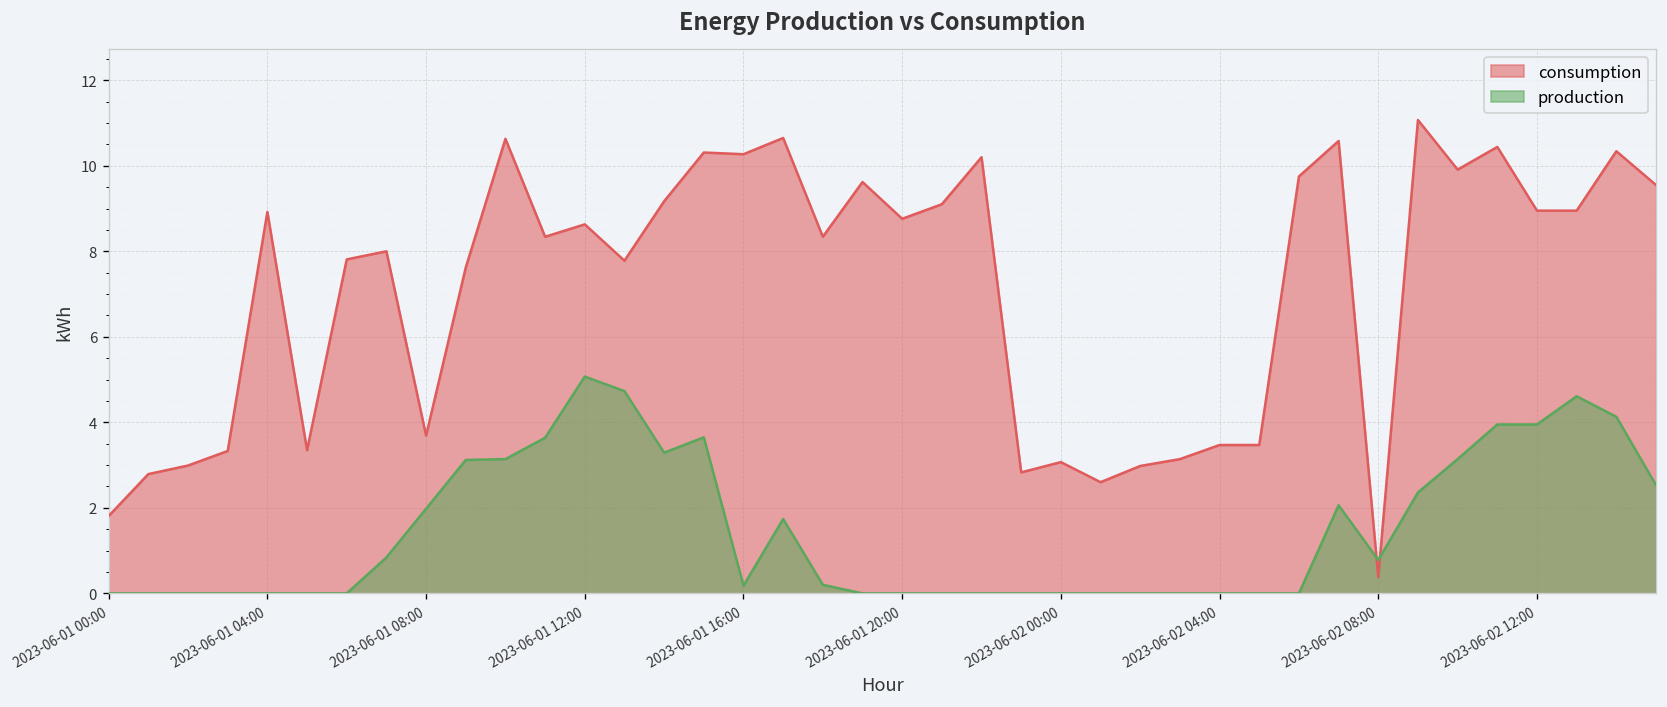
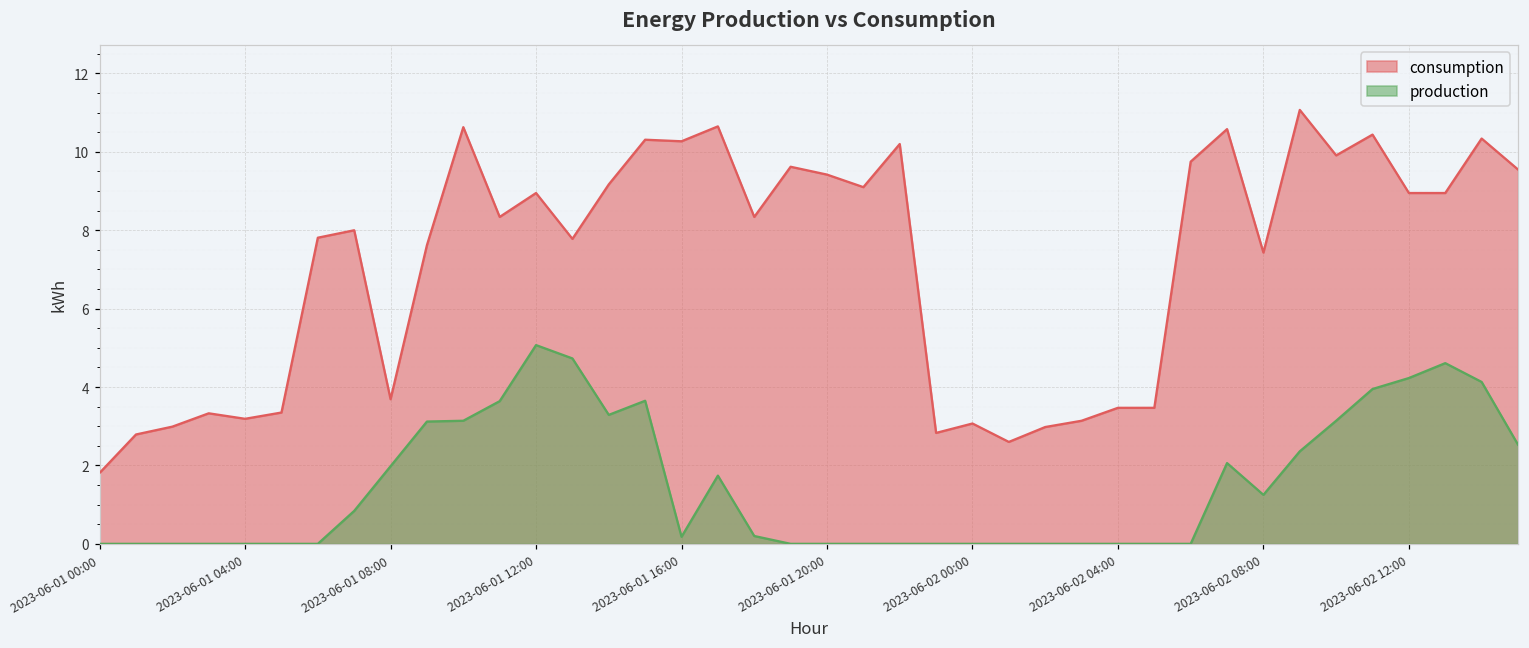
consumption, 2023-06-01 04:00: 8.9 -> 3.2
consumption, 2023-06-01 12:00: 8.6 -> 9.0
consumption, 2023-06-01 20:00: 8.8 -> 9.4
consumption, 2023-06-02 08:00: 0.4 -> 7.4
production, 2023-06-02 08:00: 0.8 -> 1.3
production, 2023-06-02 12:00: 4.0 -> 4.2
